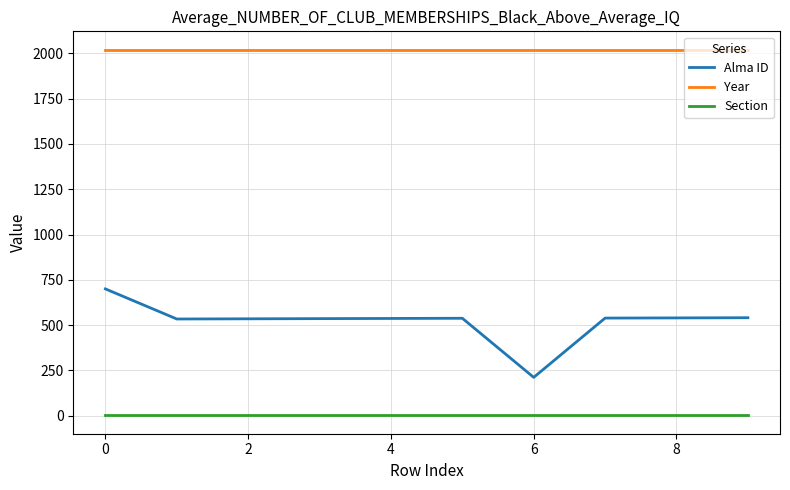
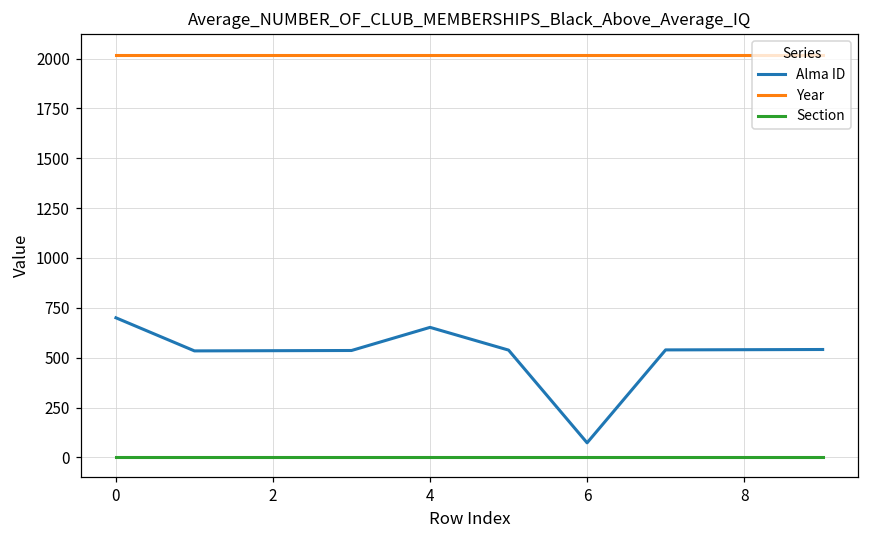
Alma ID, 4: 540 -> 650
Alma ID, 6: 210 -> 70
